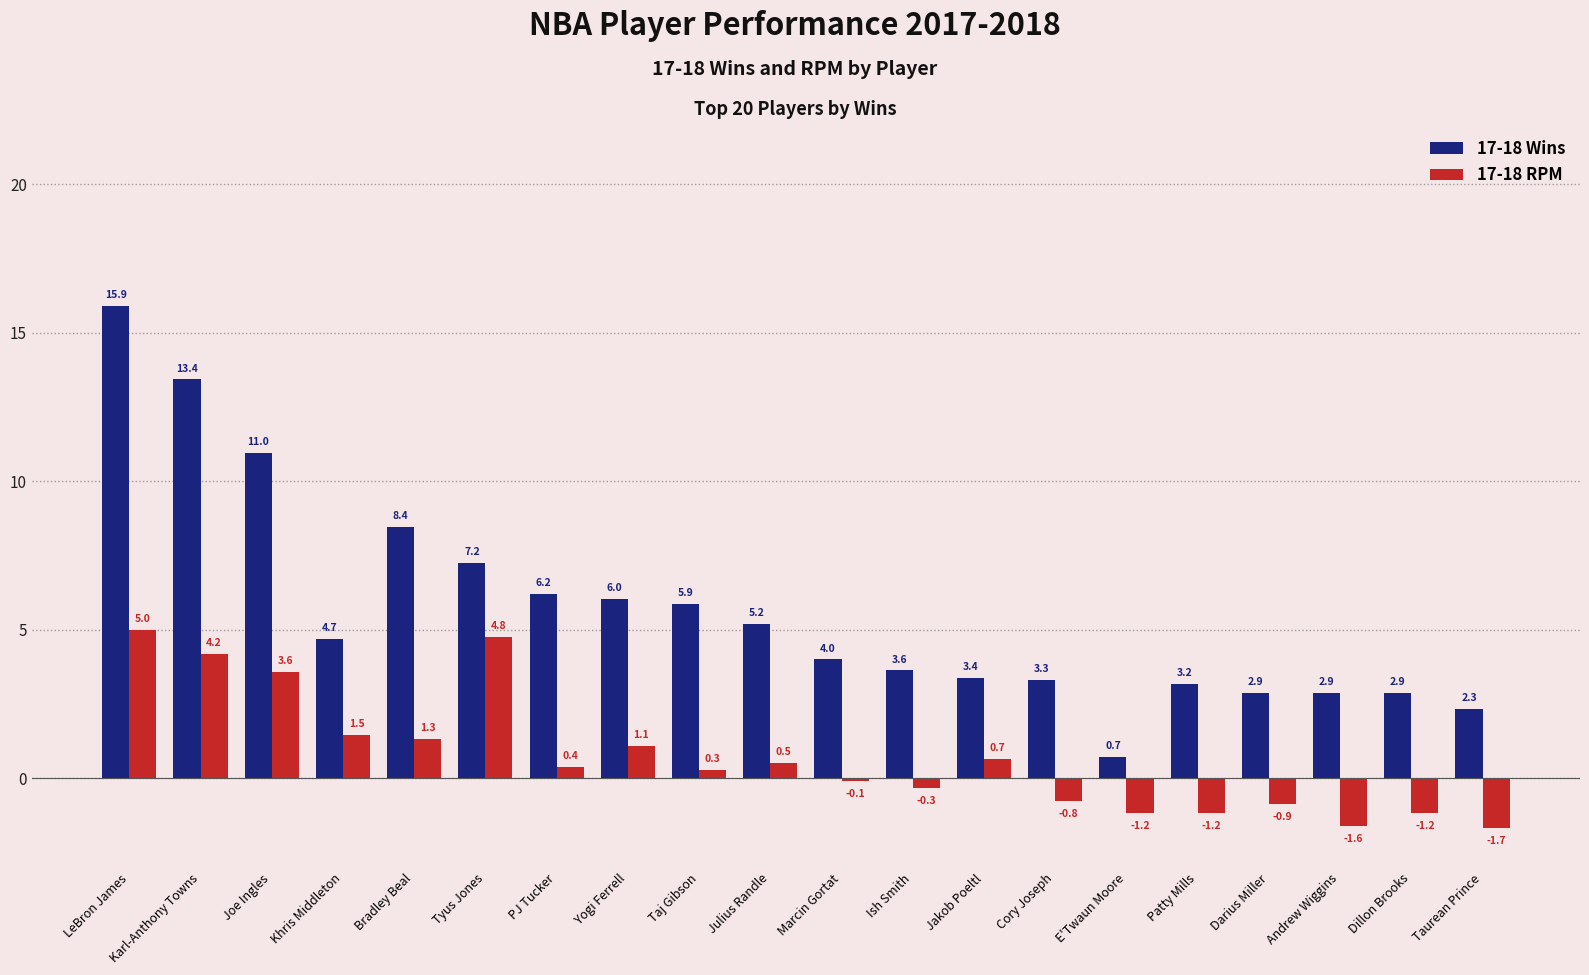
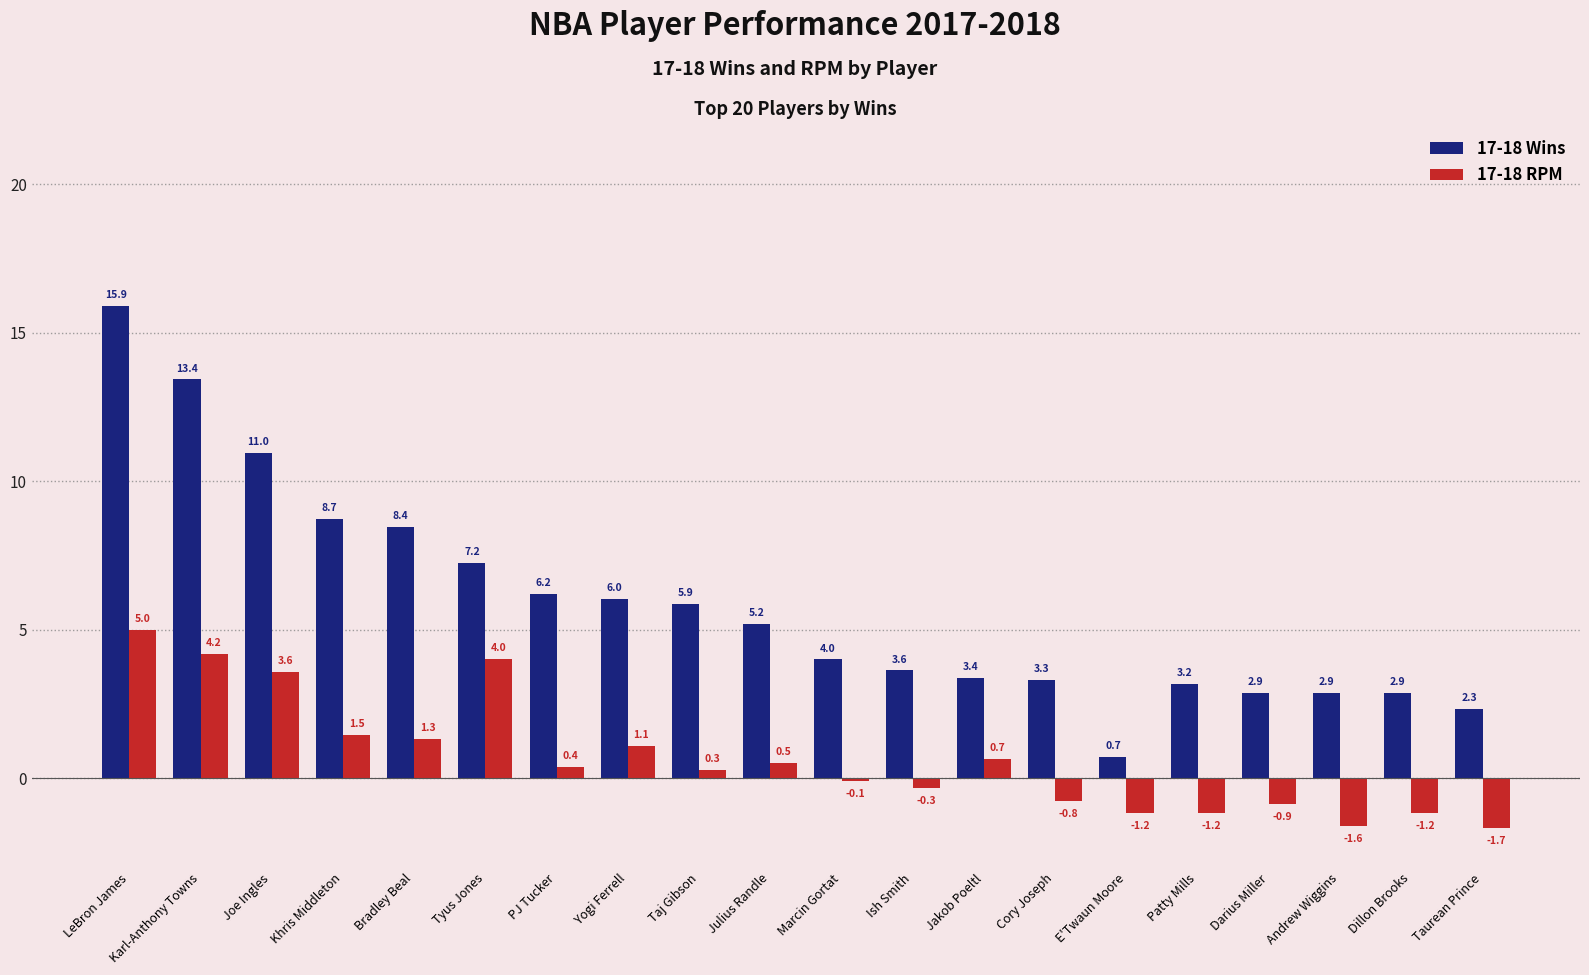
17-18 Wins, Khris Middleton: 4.7 -> 8.7
17-18 RPM, Tyus Jones: 4.8 -> 4.0
